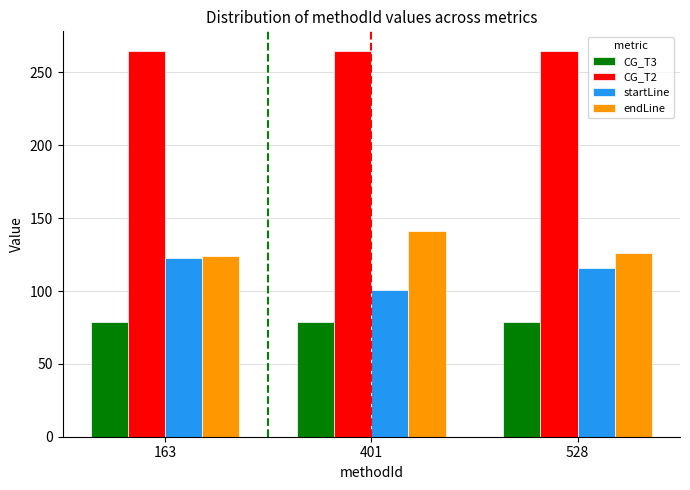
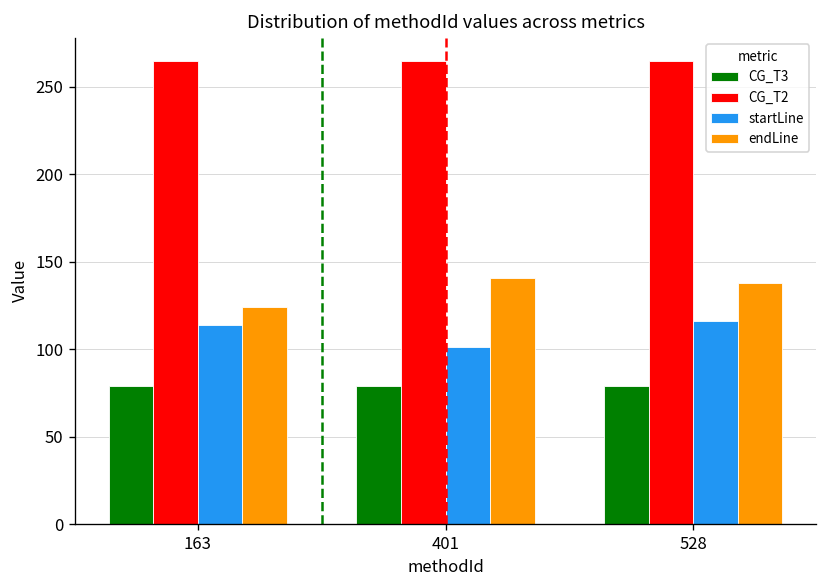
startLine, 163: 123 -> 114
endLine, 528: 126 -> 138
